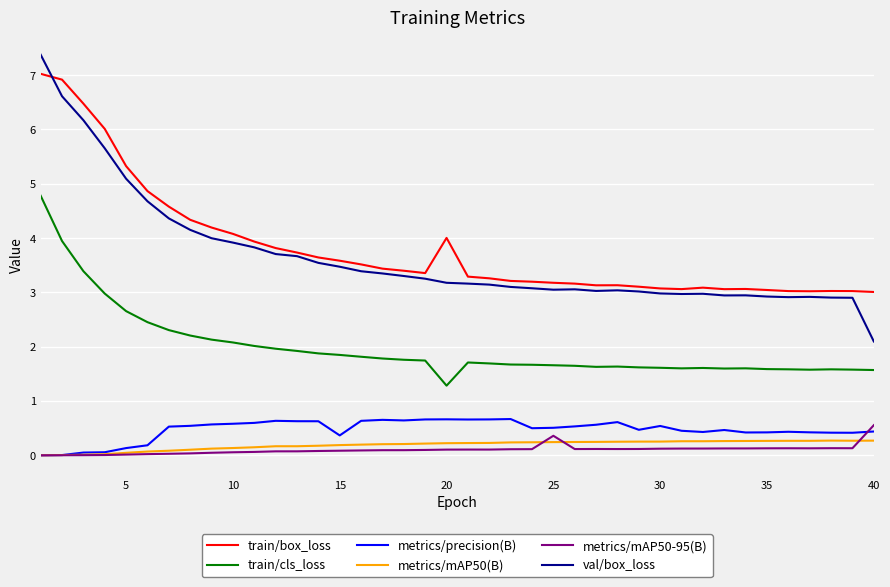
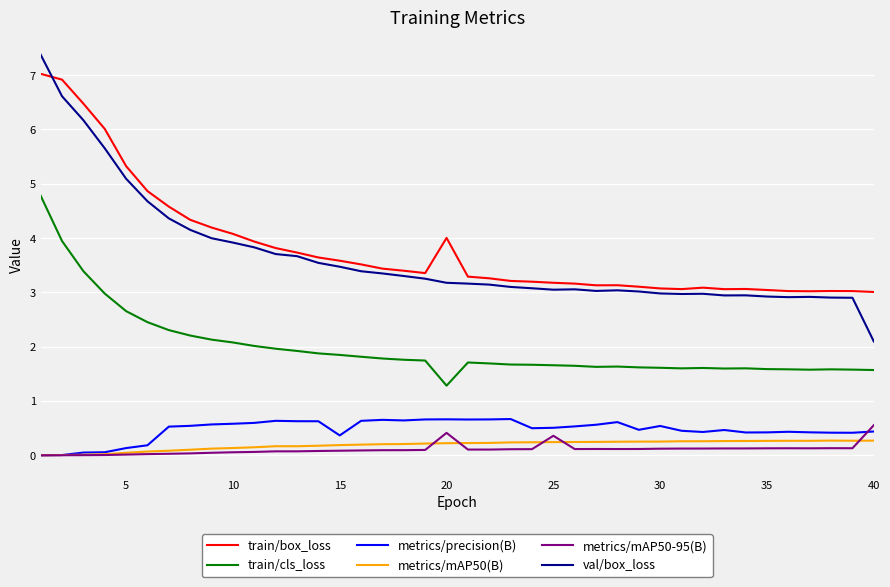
metrics/mAP50-95(B), 20: 0.1 -> 0.4
